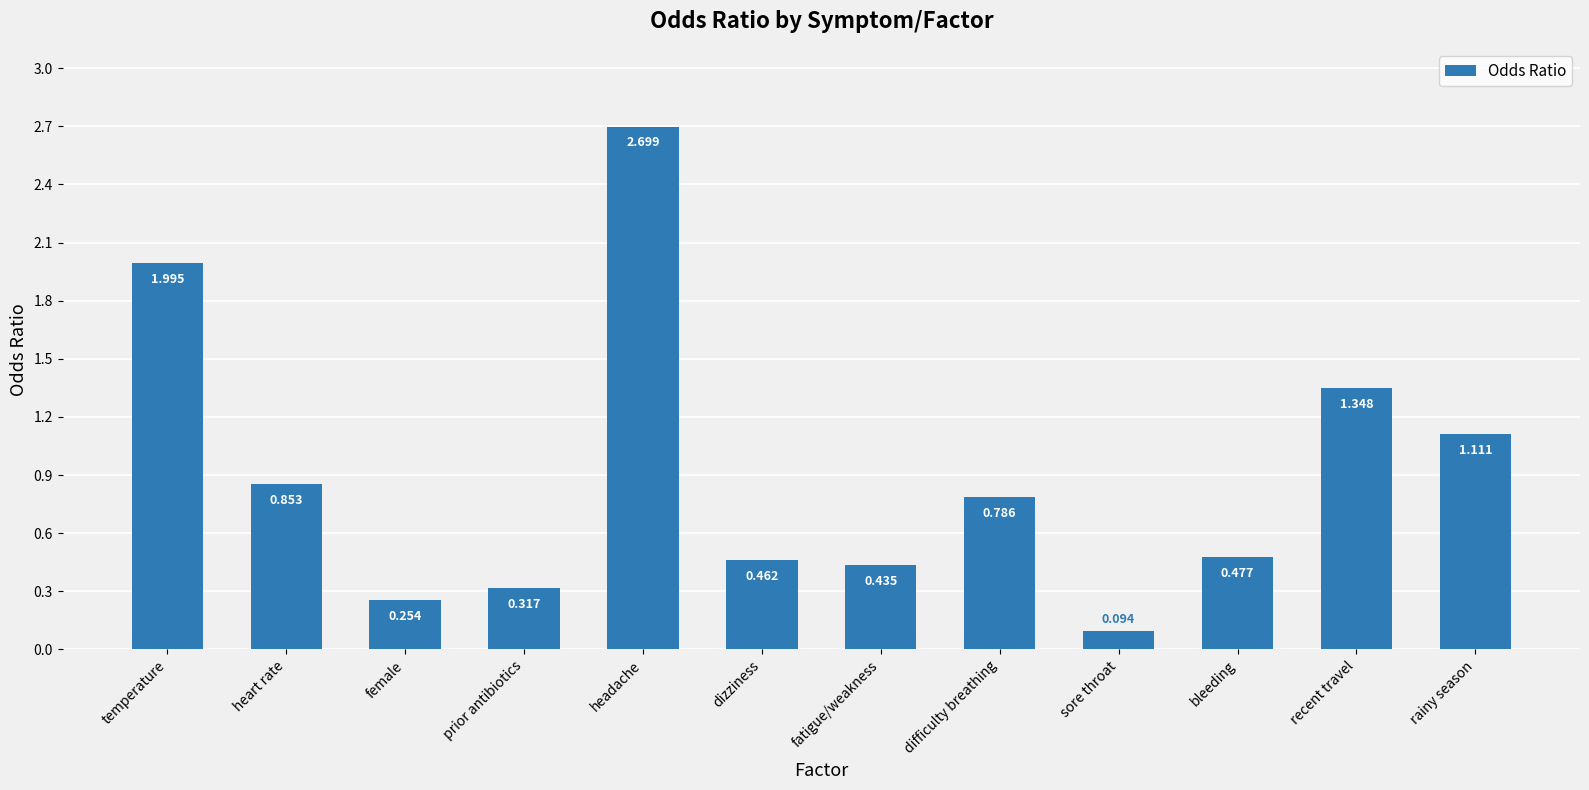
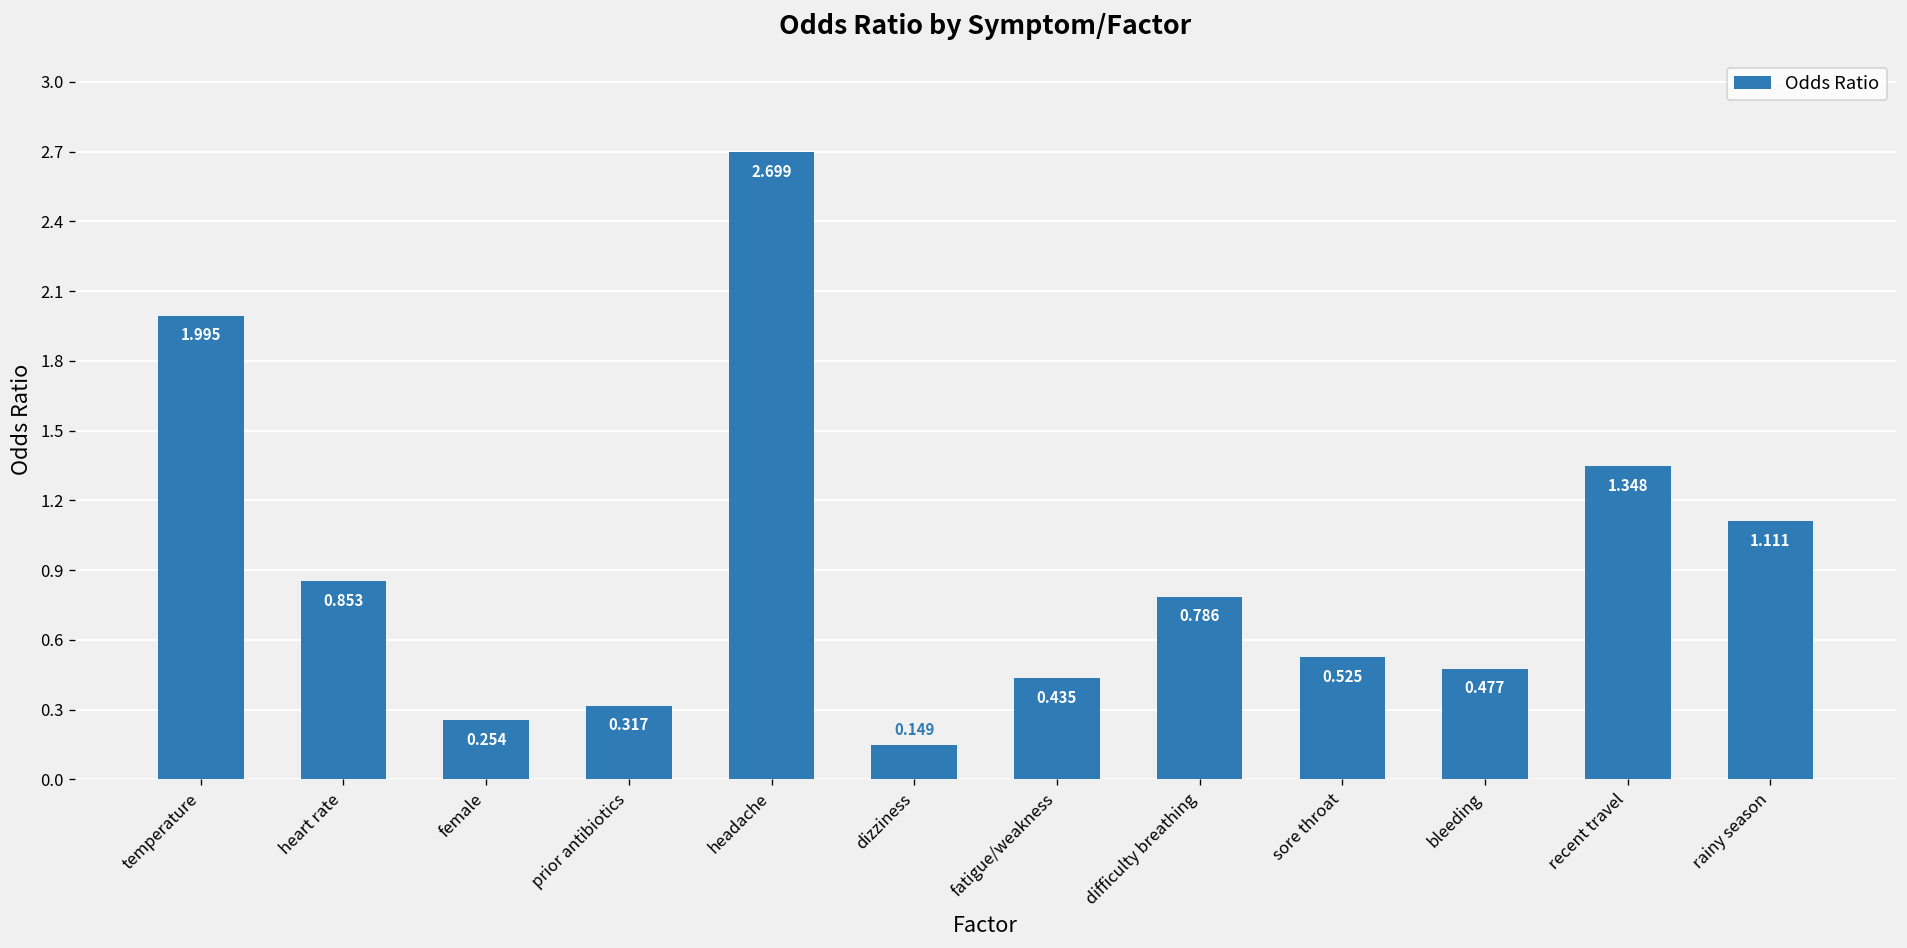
dizziness: 0.462 -> 0.149
sore throat: 0.094 -> 0.525
